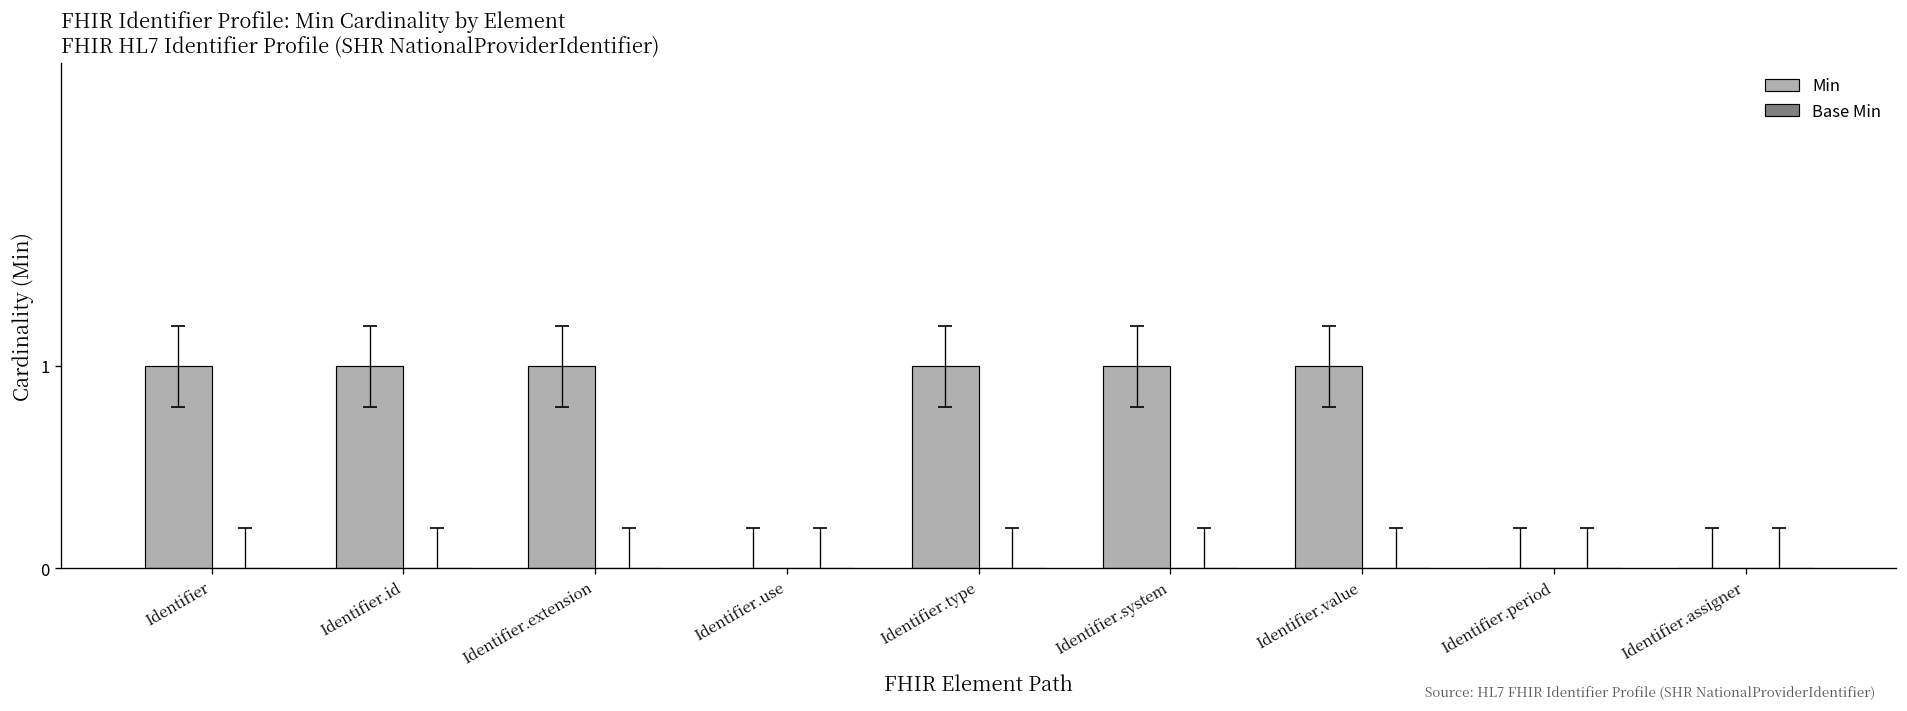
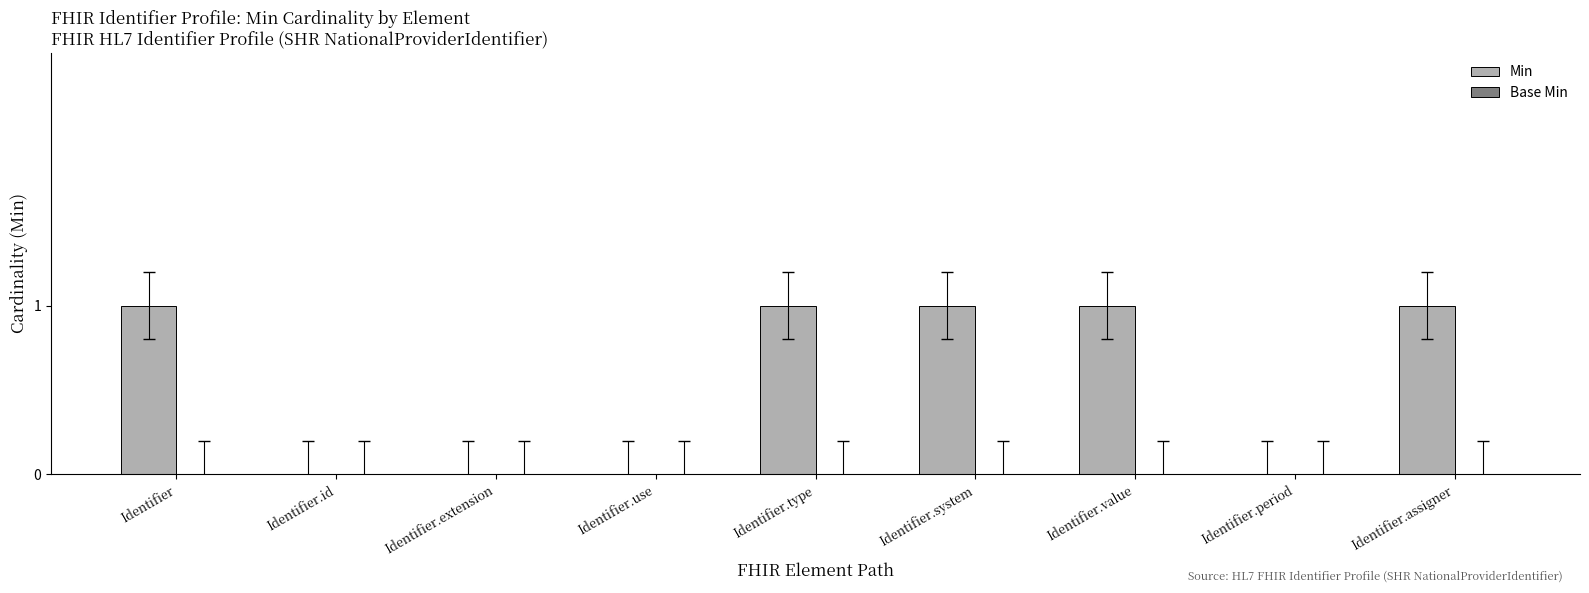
Min, Identifier.id: 1 -> 0
Min, Identifier.extension: 1 -> 0
Min, Identifier.assigner: 0 -> 1
